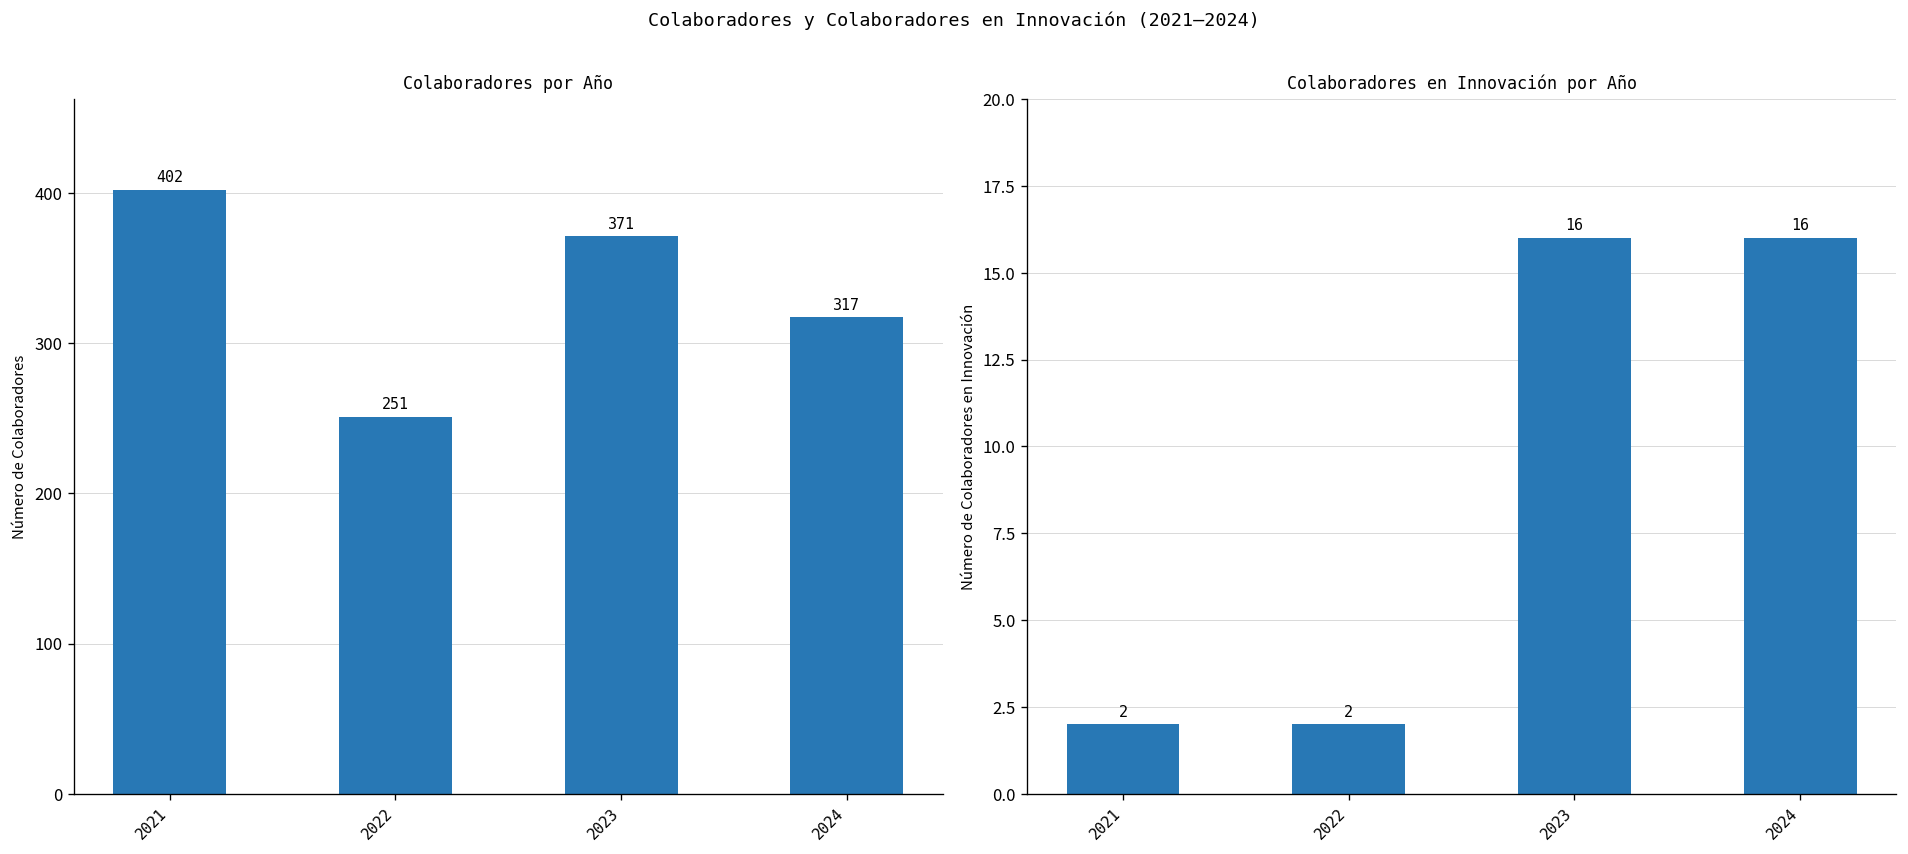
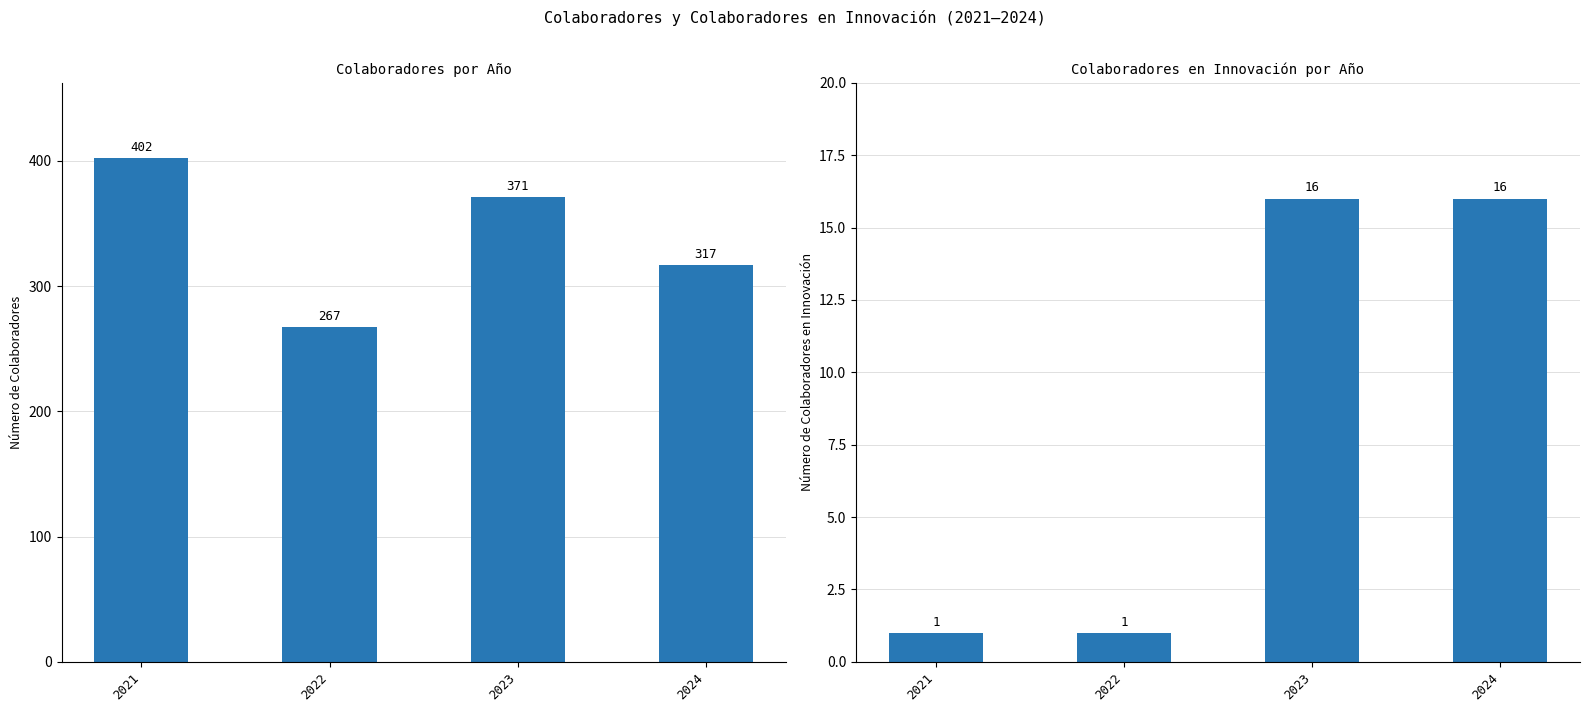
Colaboradores por Año, 2022: 251 -> 267
Colaboradores en Innovación por Año, 2021: 2 -> 1
Colaboradores en Innovación por Año, 2022: 2 -> 1
